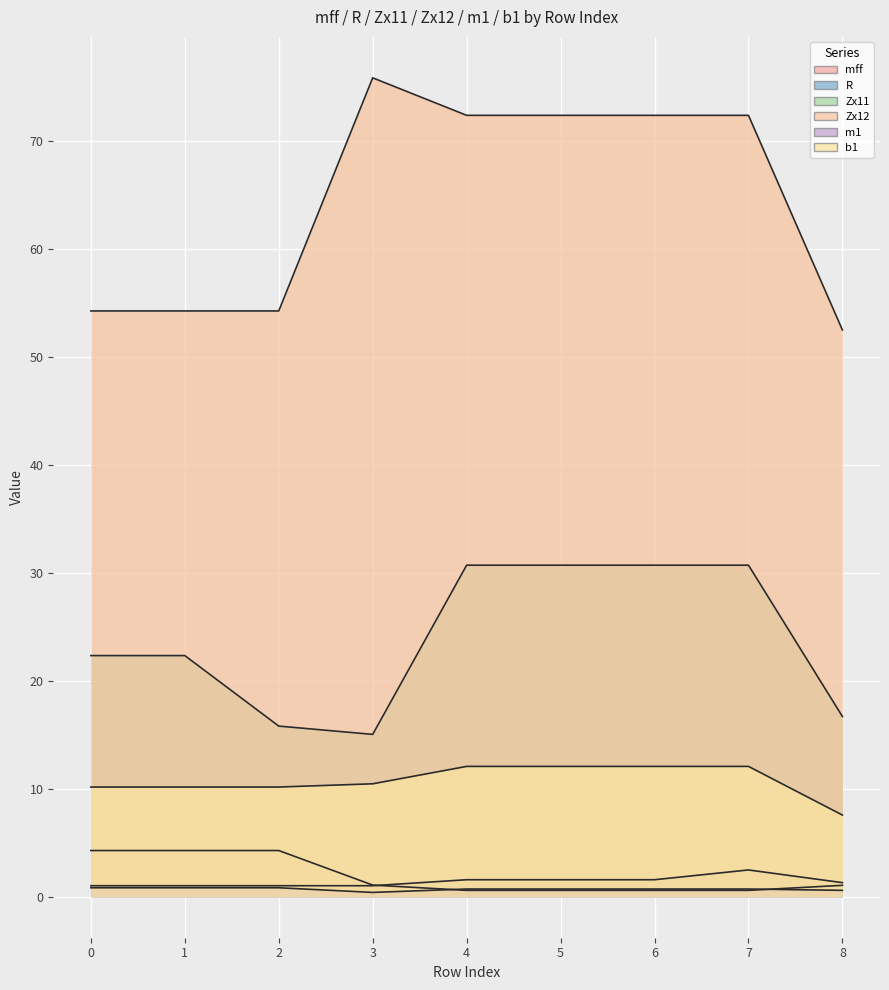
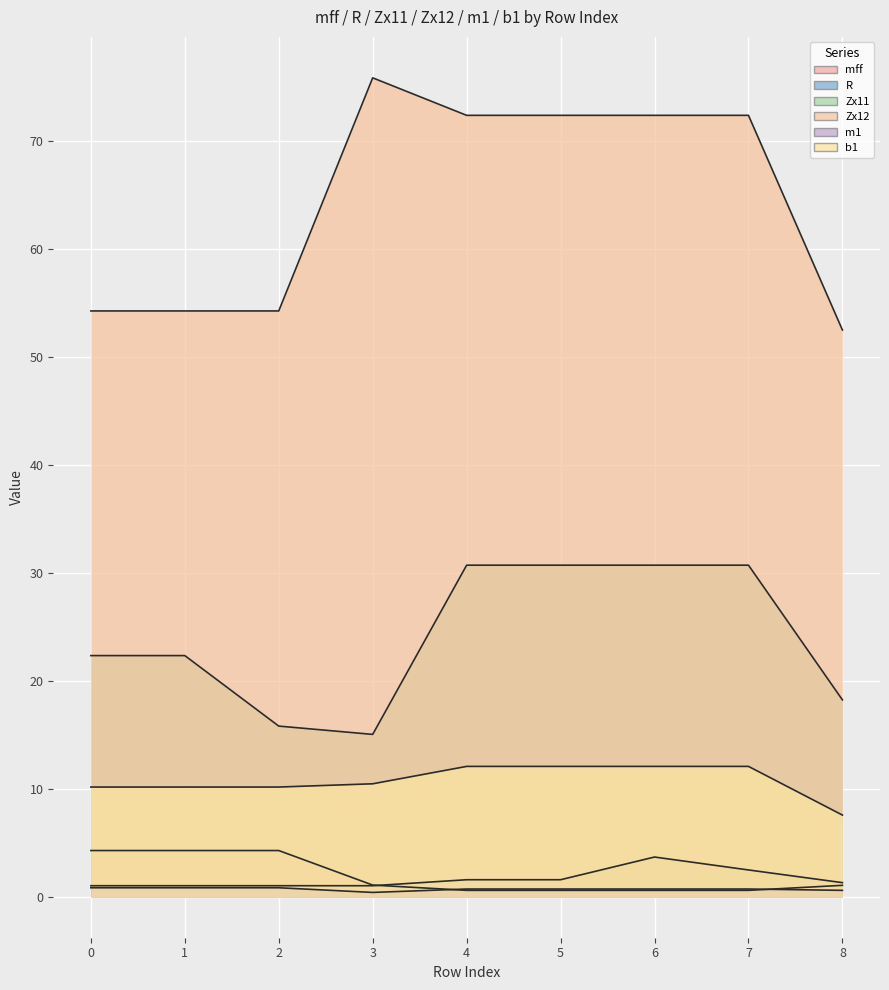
R, 6: 1.6 -> 3.7
Zx11, 8: 16.7 -> 18.2
